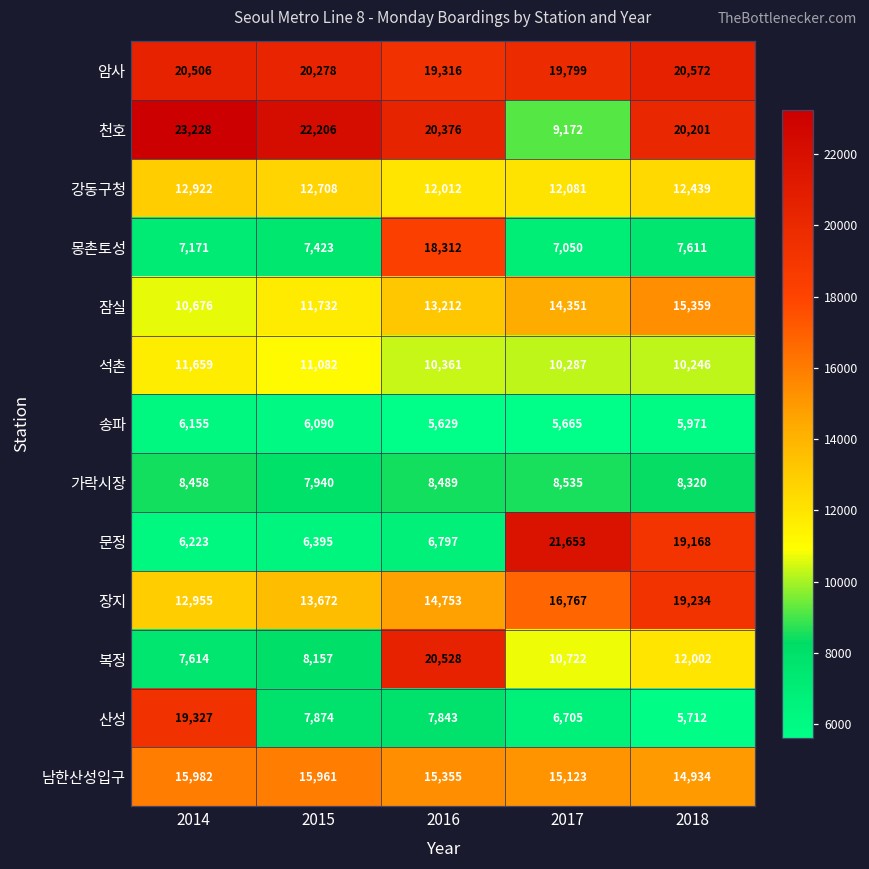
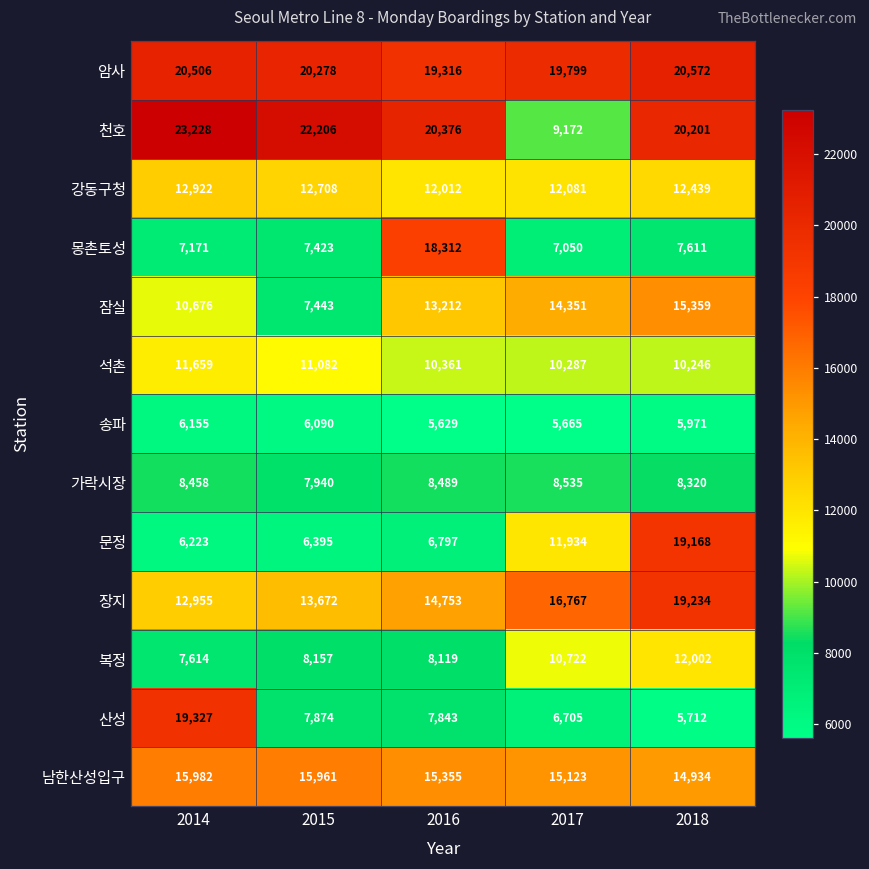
잠실, 2015: 11,732 -> 7,443
문정, 2017: 21,653 -> 11,934
복정, 2016: 20,528 -> 8,119
